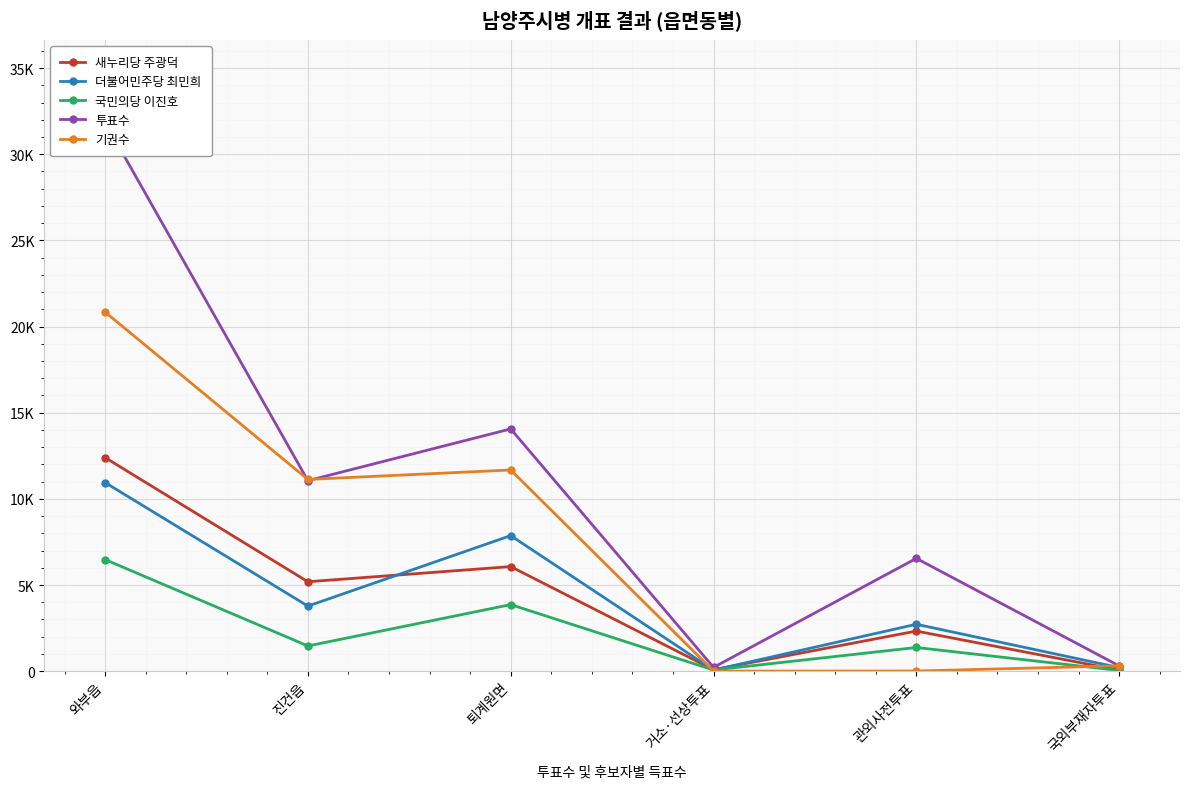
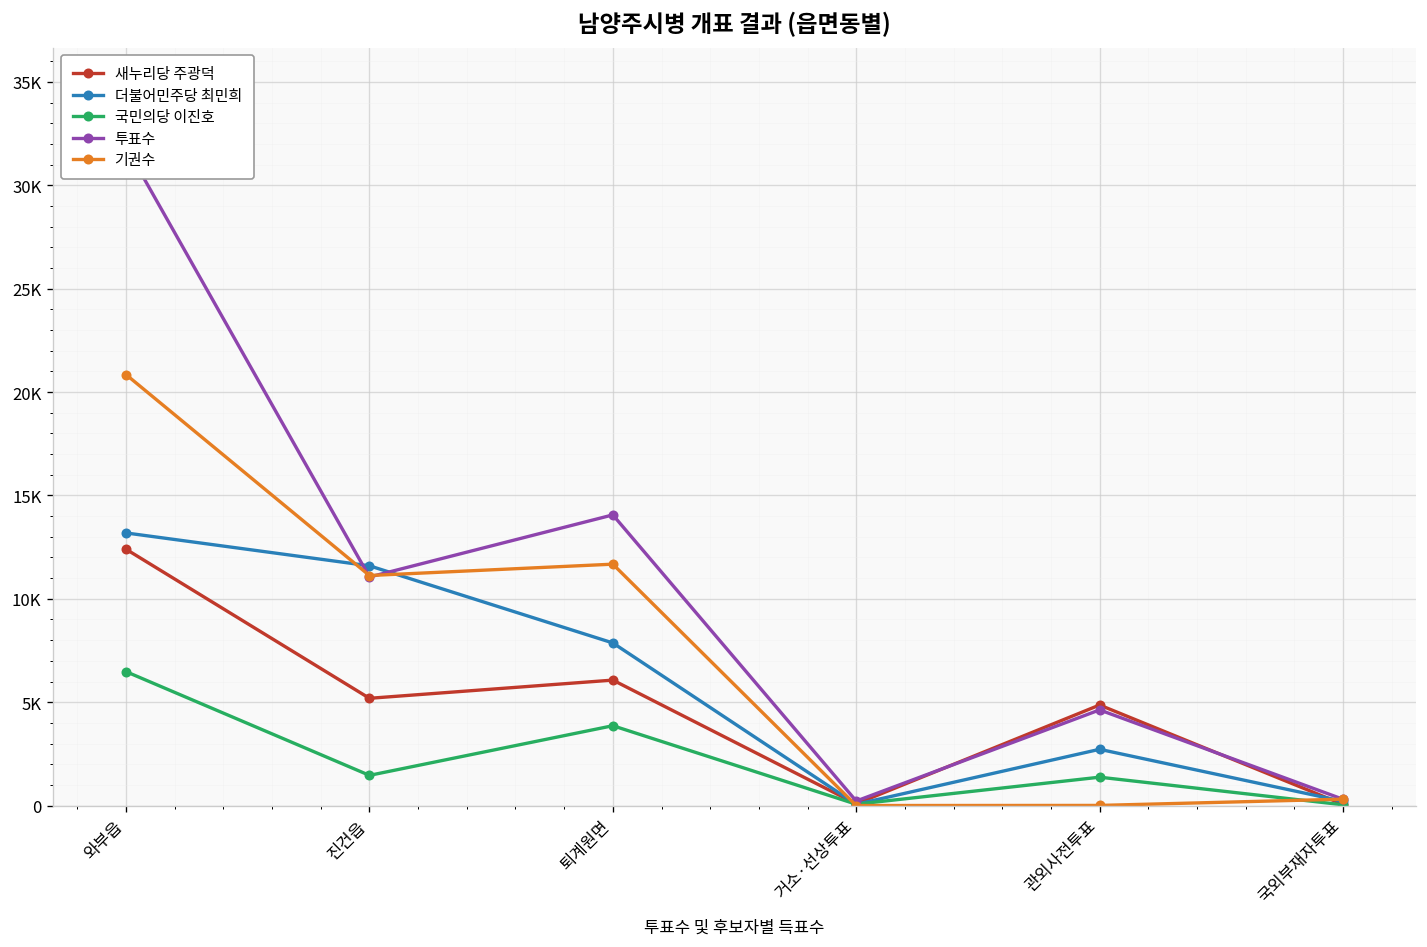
더불어민주당 최민희, 와부읍: 10900 -> 13200
더불어민주당 최민희, 진건읍: 3800 -> 11600
새누리당 주광덕, 관외사전투표: 2300 -> 4900
투표수, 관외사전투표: 6500 -> 4600
